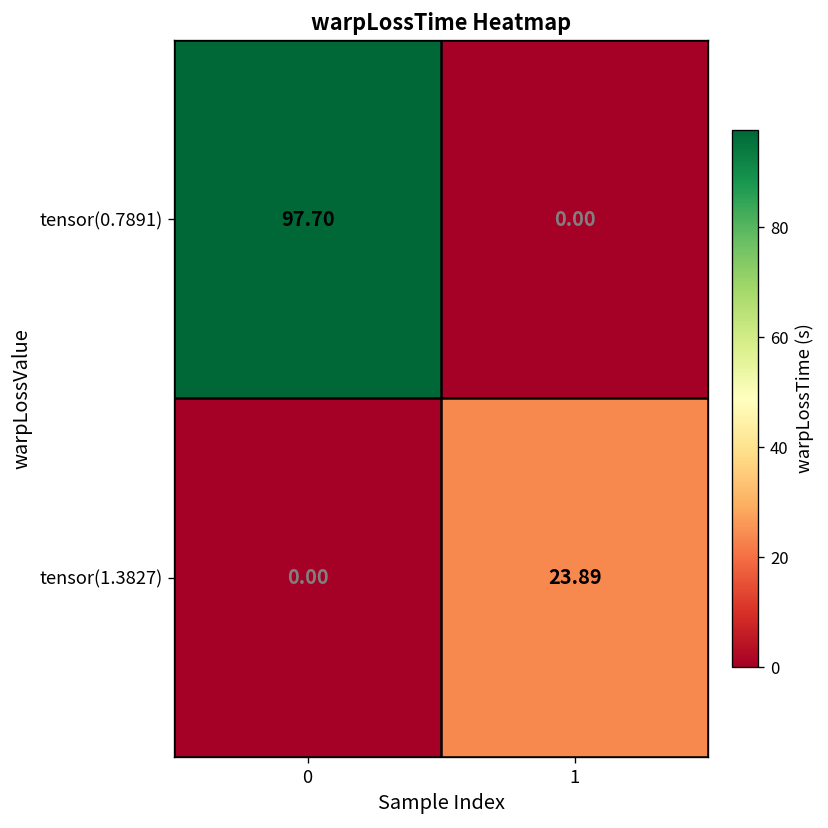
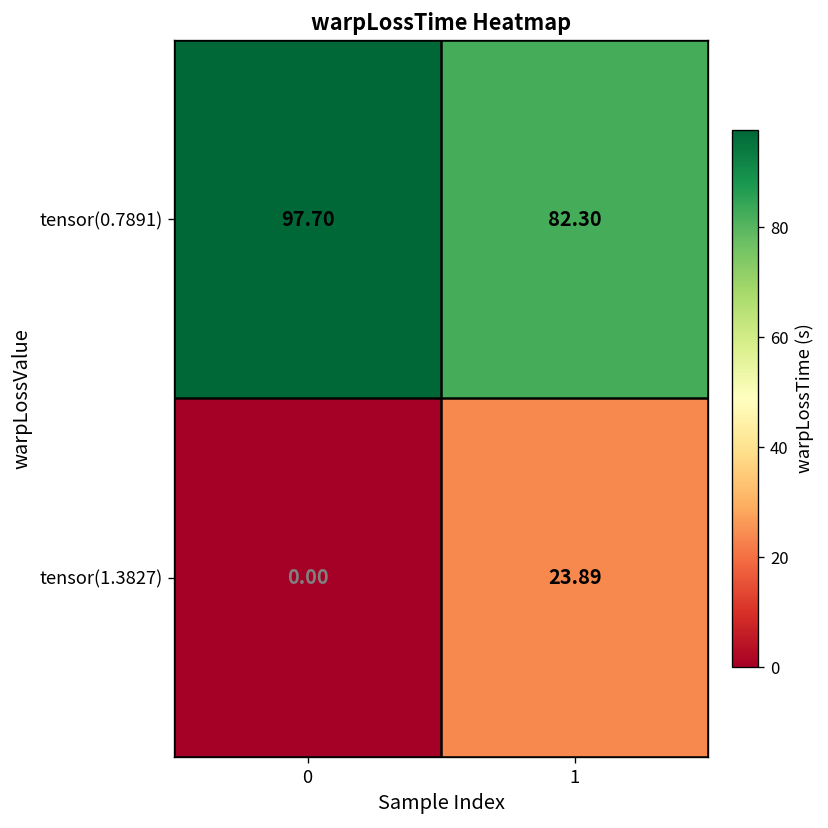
tensor(0.7891), 1: 0.00 -> 82.30
